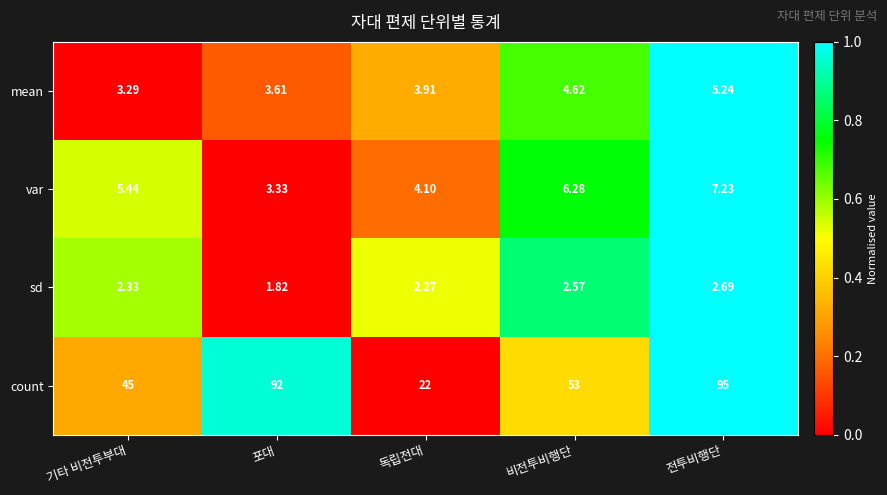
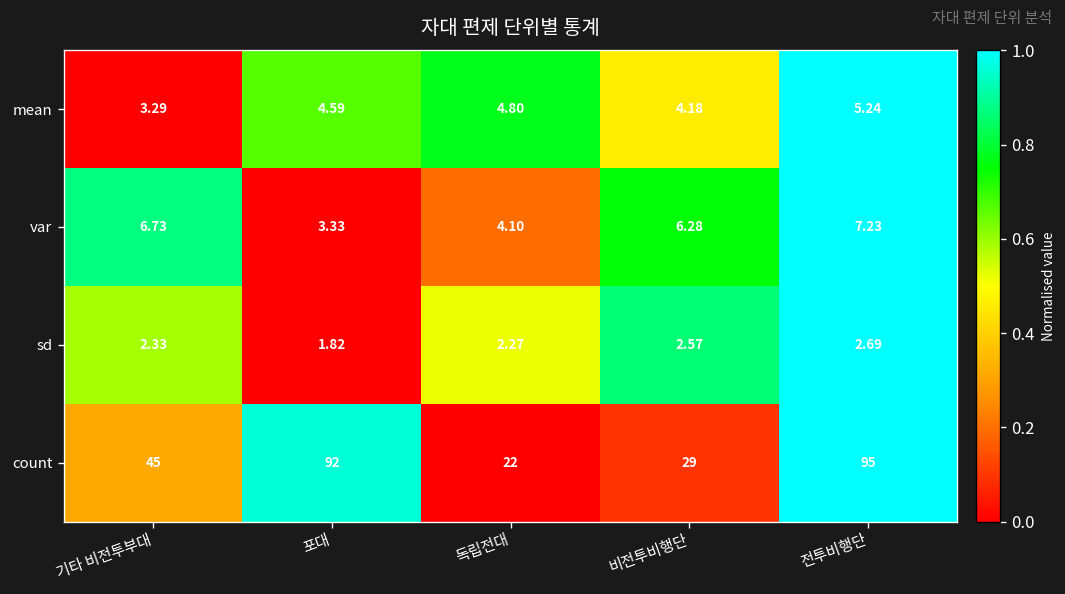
mean, 포대: 3.61 -> 4.59
mean, 독립전대: 3.91 -> 4.80
mean, 비전투비행단: 4.62 -> 4.18
var, 기타 비전투부대: 5.44 -> 6.73
count, 비전투비행단: 53 -> 29
